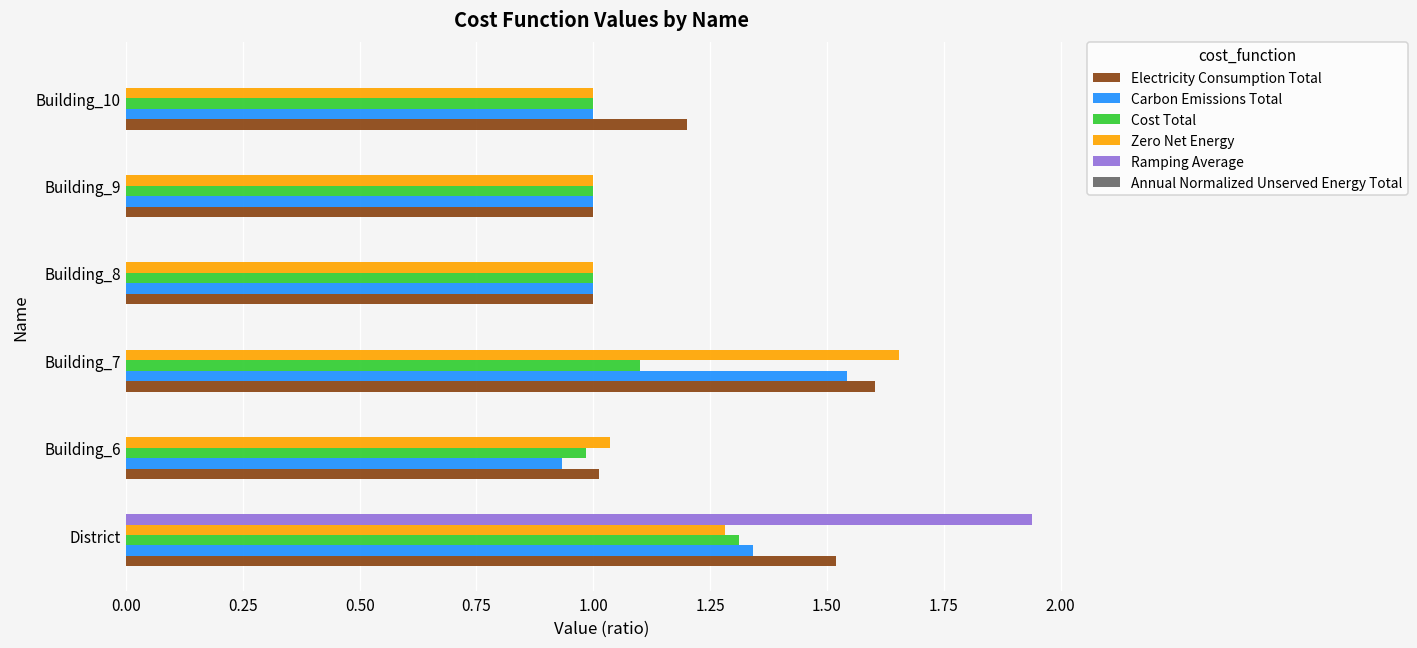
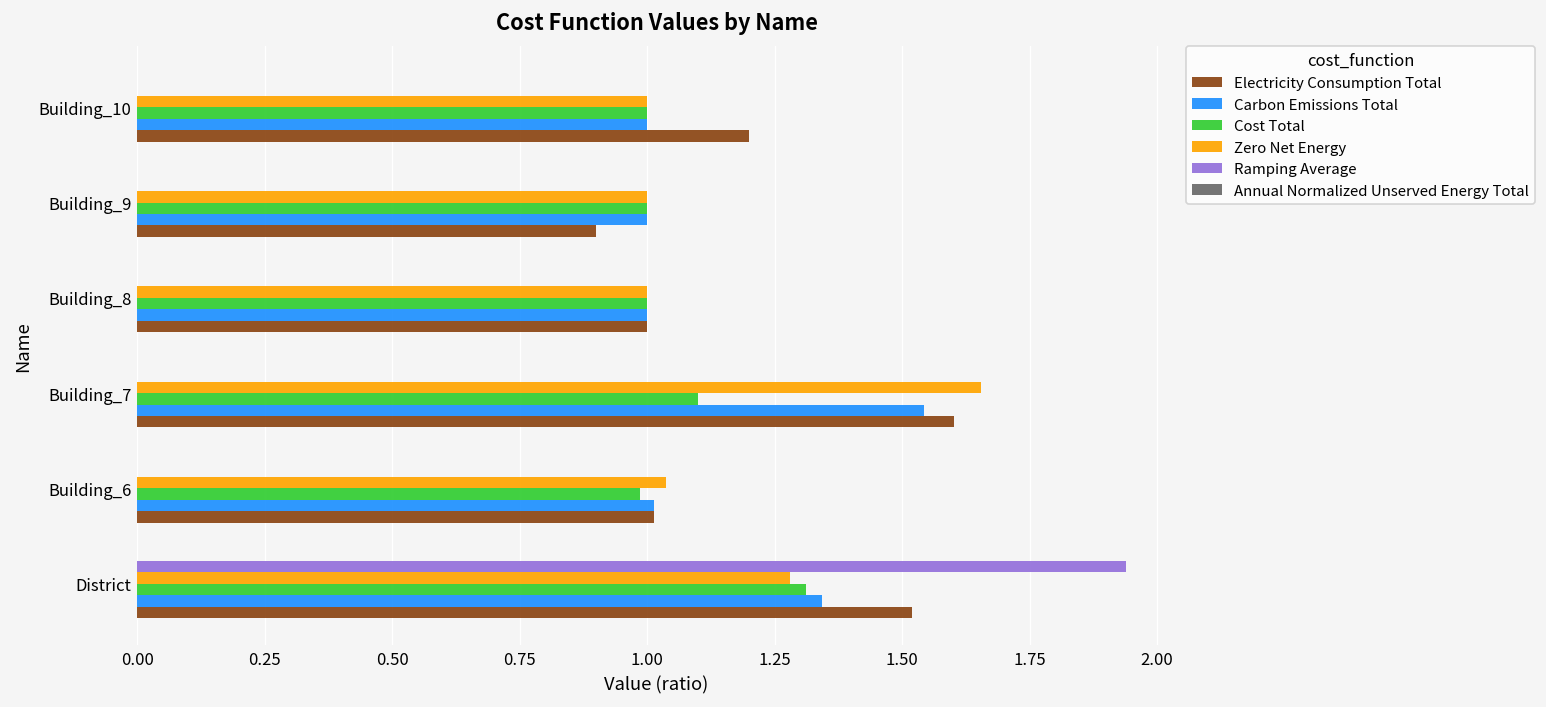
Electricity Consumption Total, Building_9: 1.0 -> 0.9
Carbon Emissions Total, Building_6: 0.93 -> 1.01
